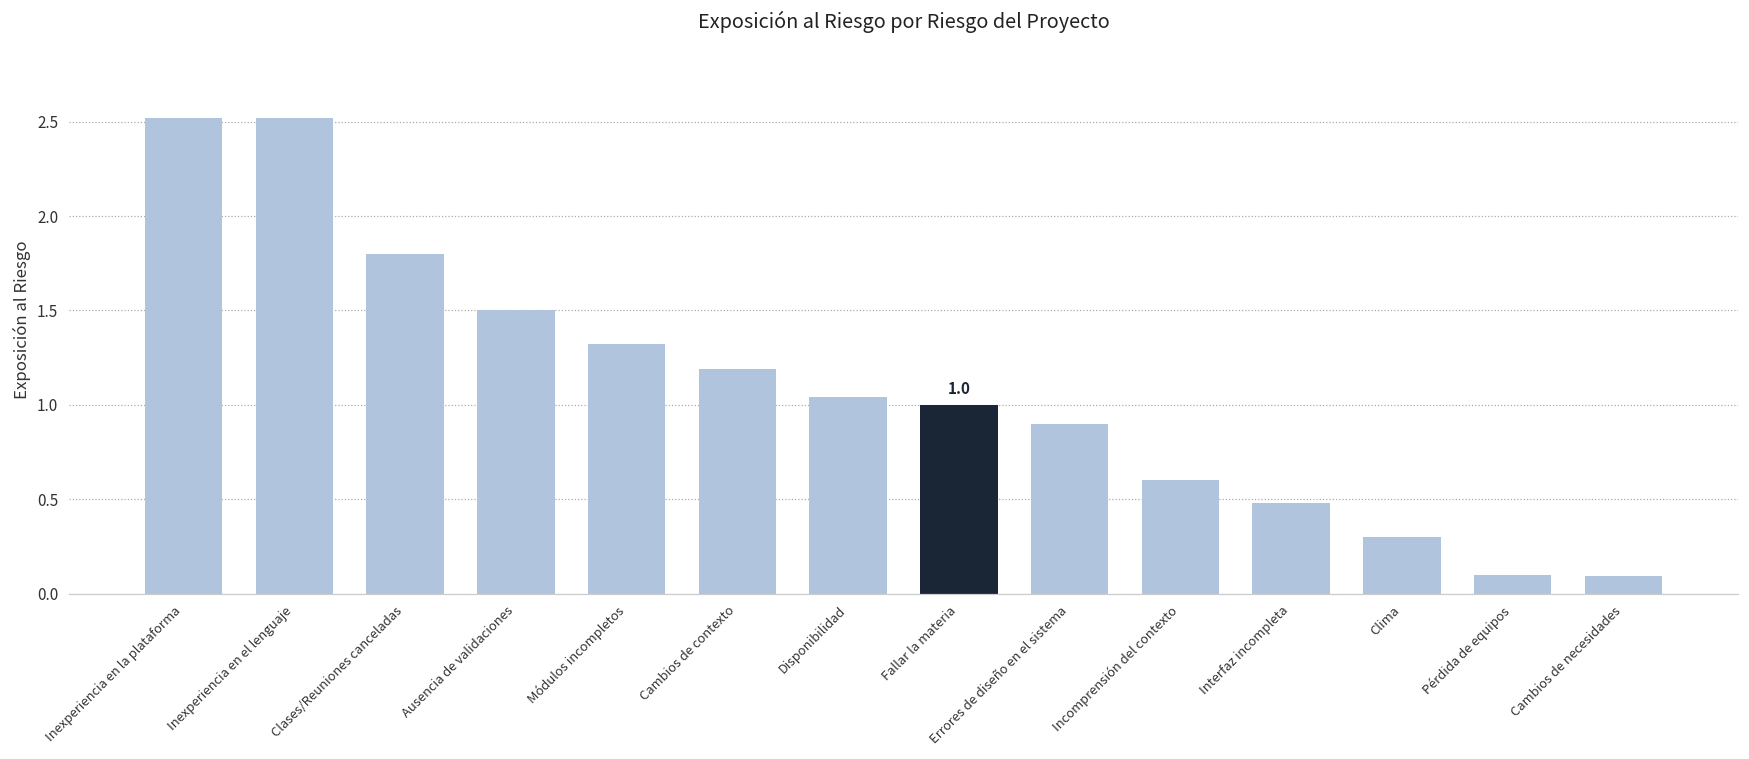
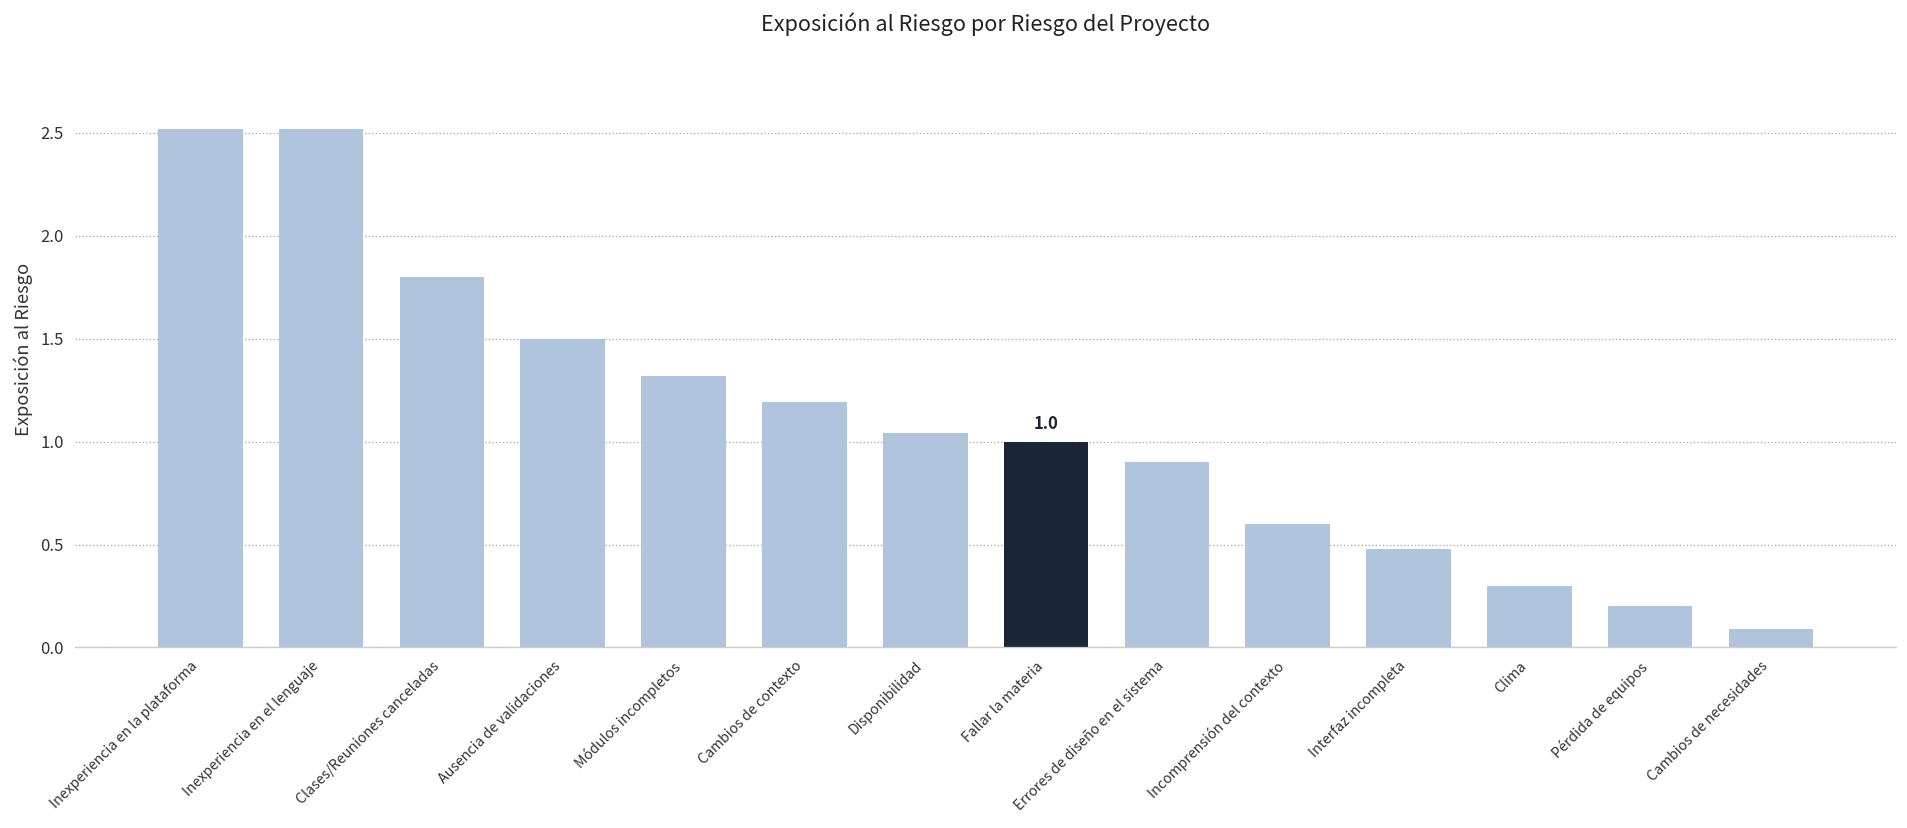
Pérdida de equipos: 0.1 -> 0.2
